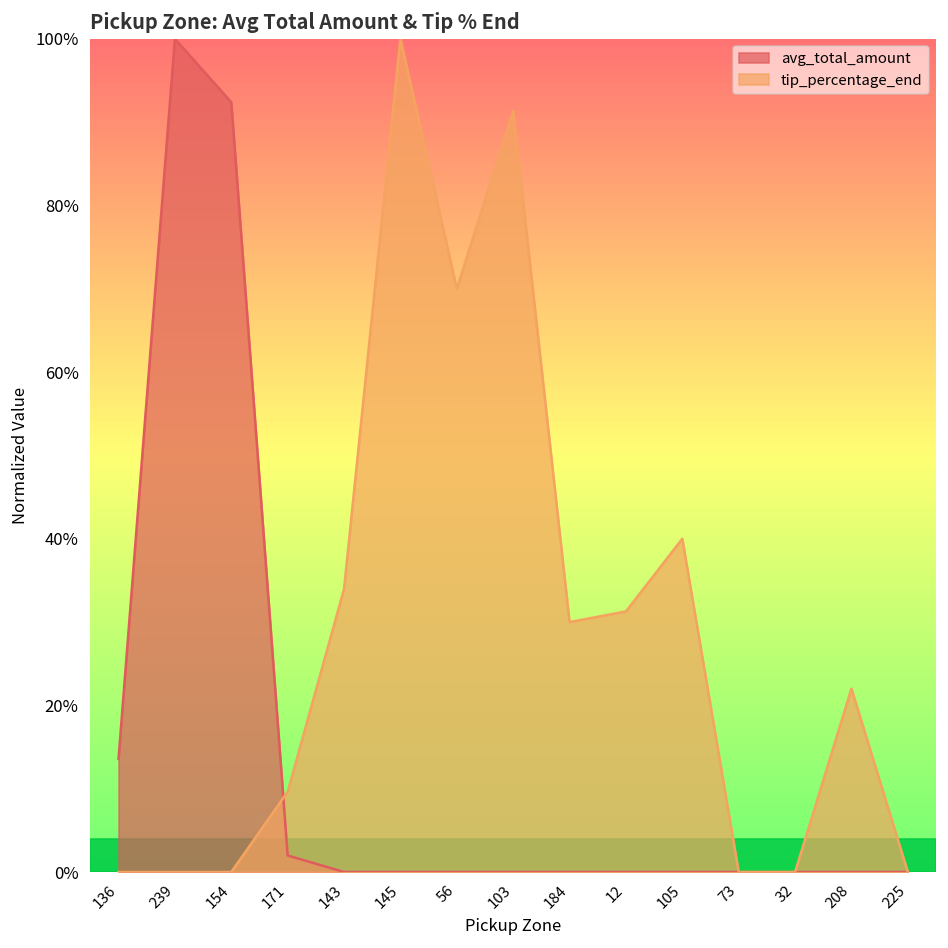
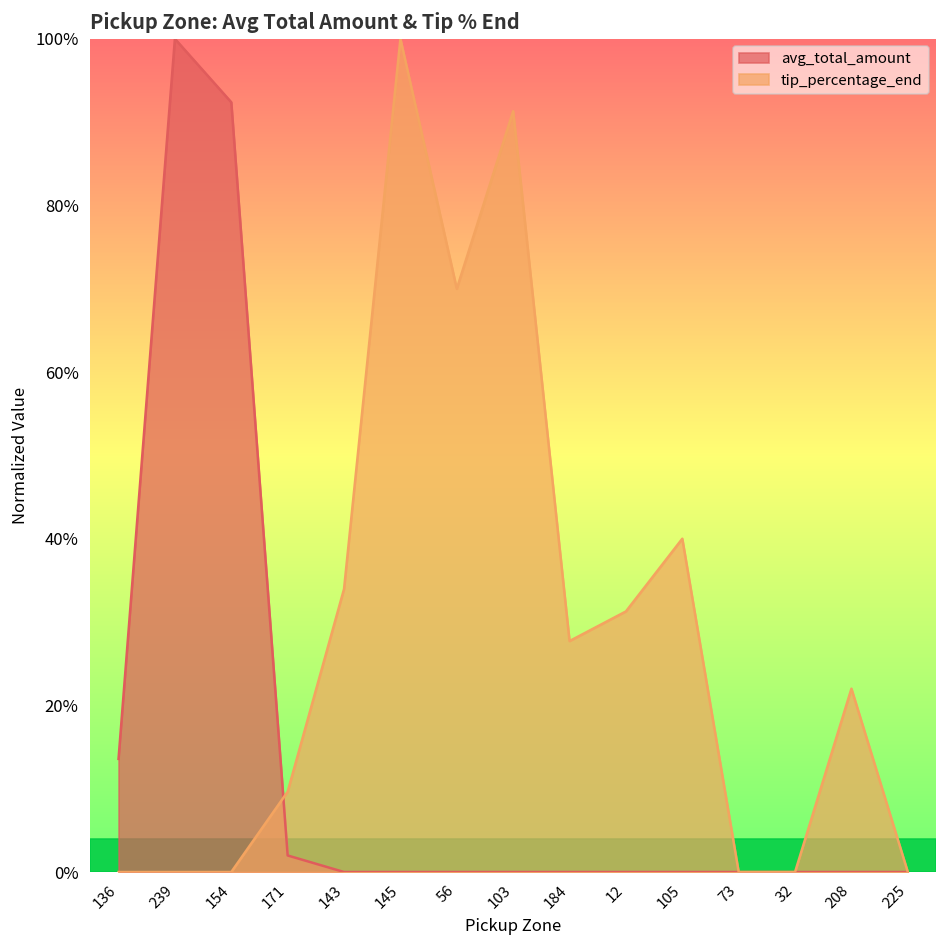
tip_percentage_end, 184: 30% -> 28%
